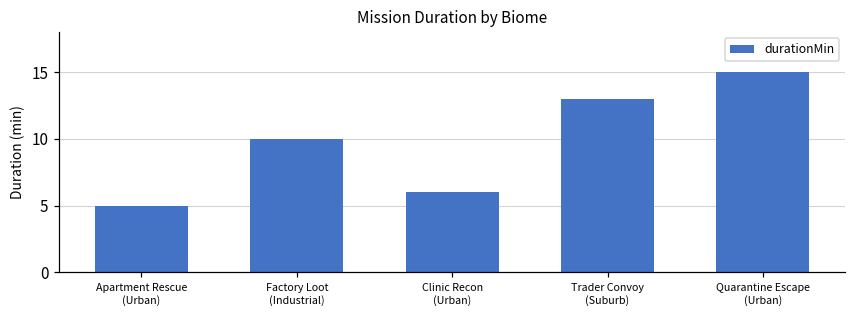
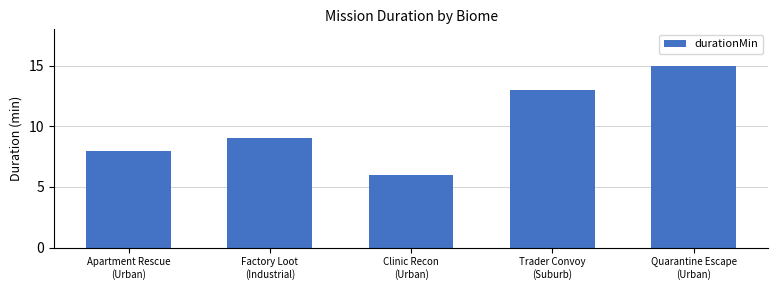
Apartment Rescue (Urban): 5 -> 8
Factory Loot (Industrial): 10 -> 9
